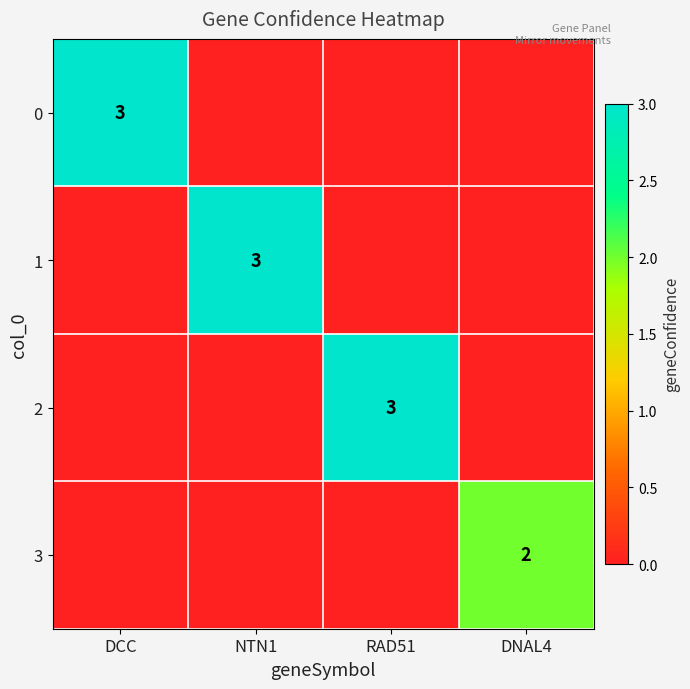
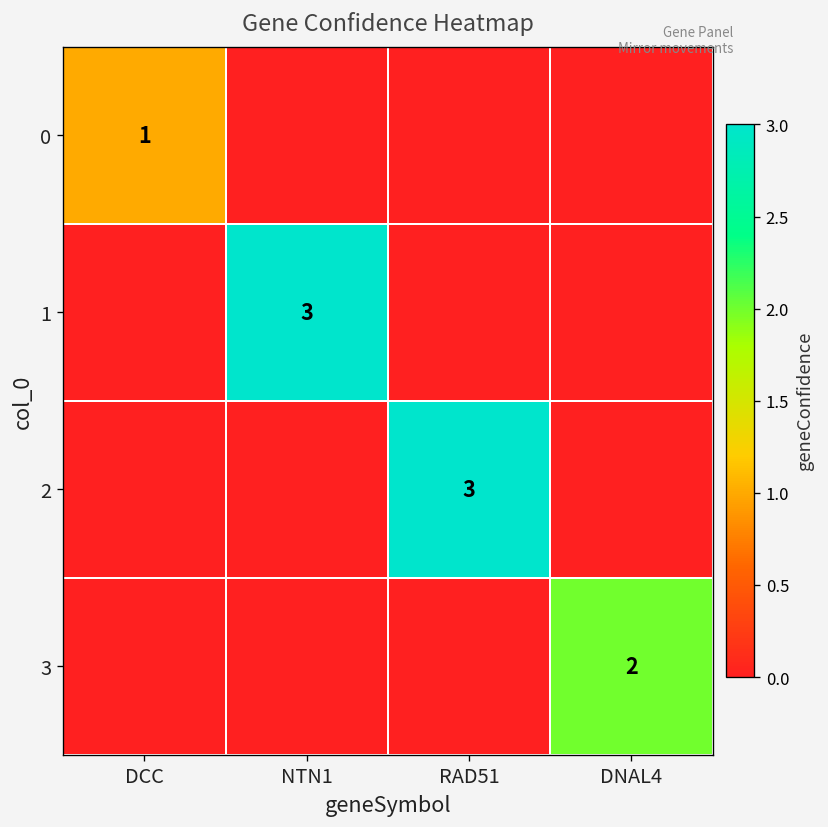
0, DCC: 3 -> 1
